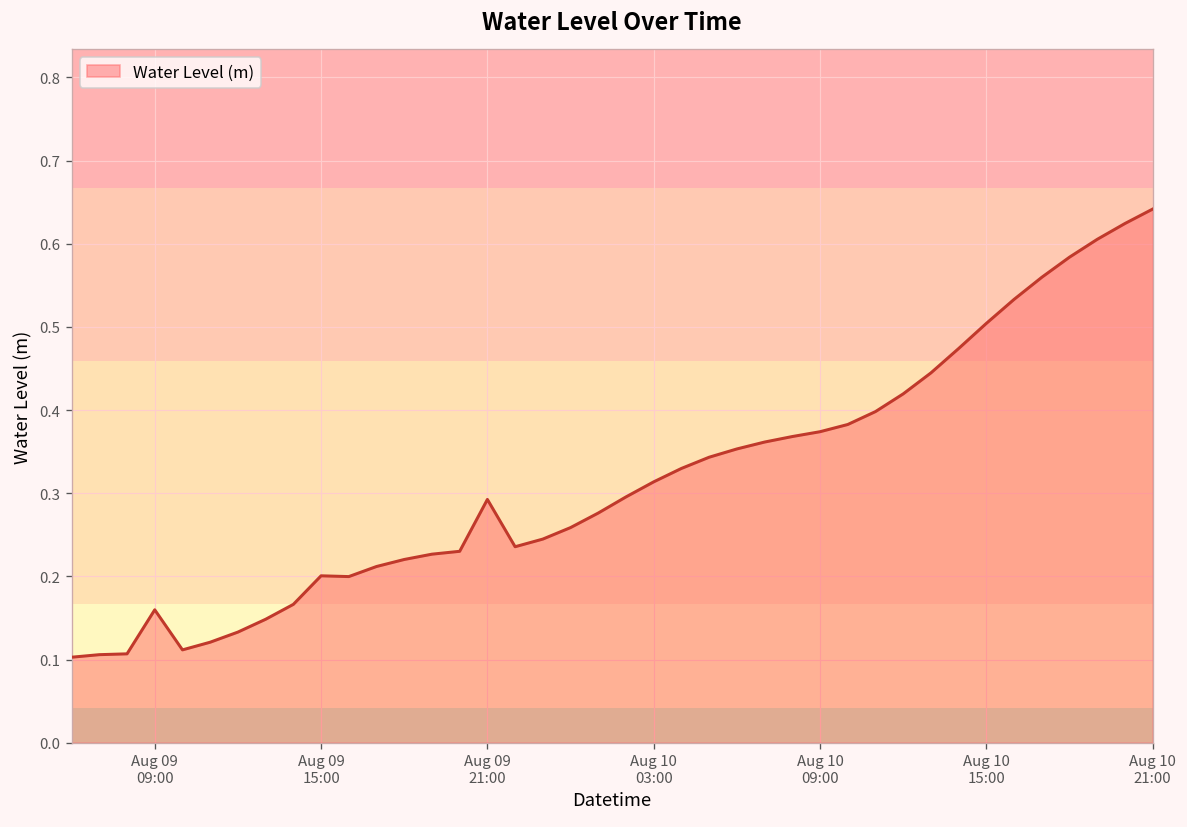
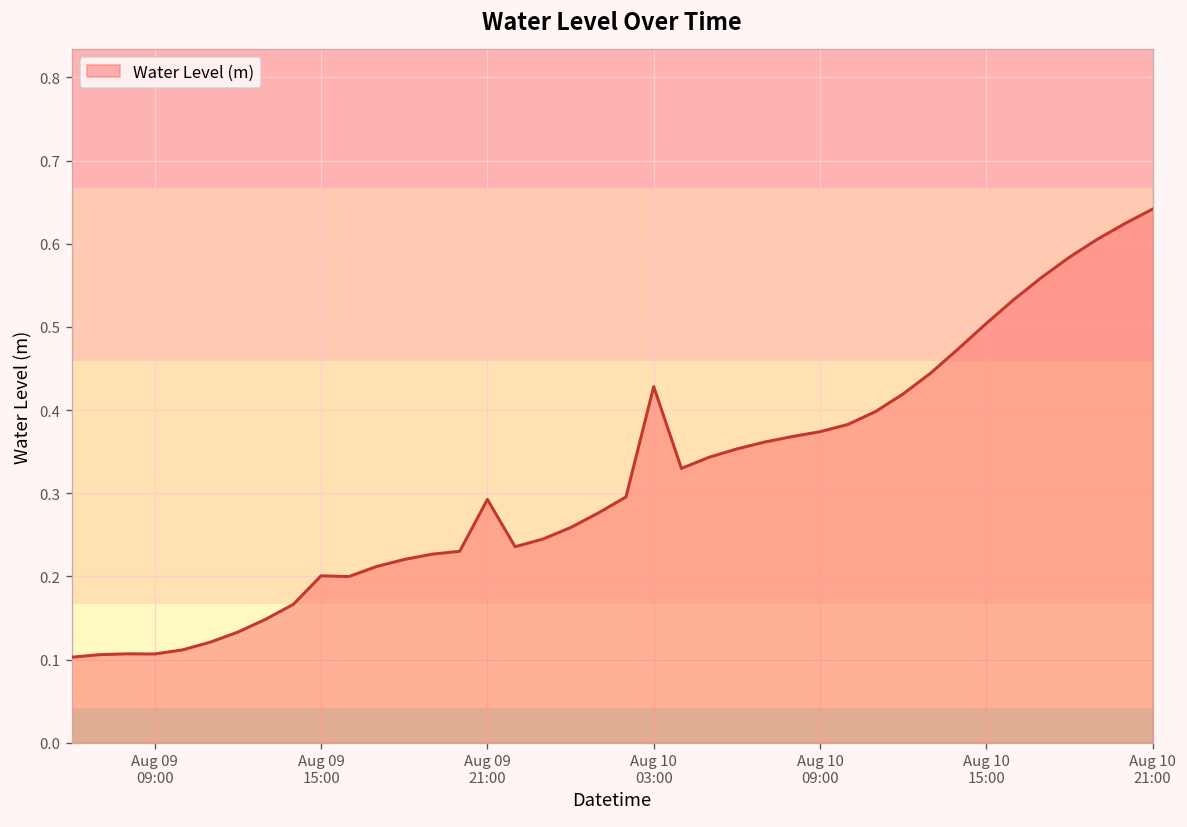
Aug 09 09:00: 0.16 -> 0.11
Aug 10 03:00: 0.31 -> 0.43
